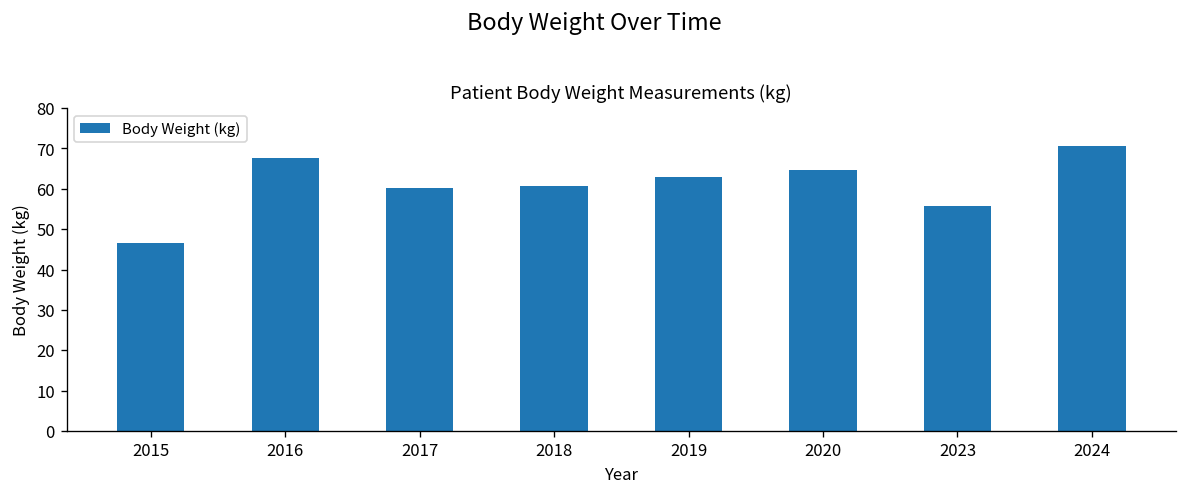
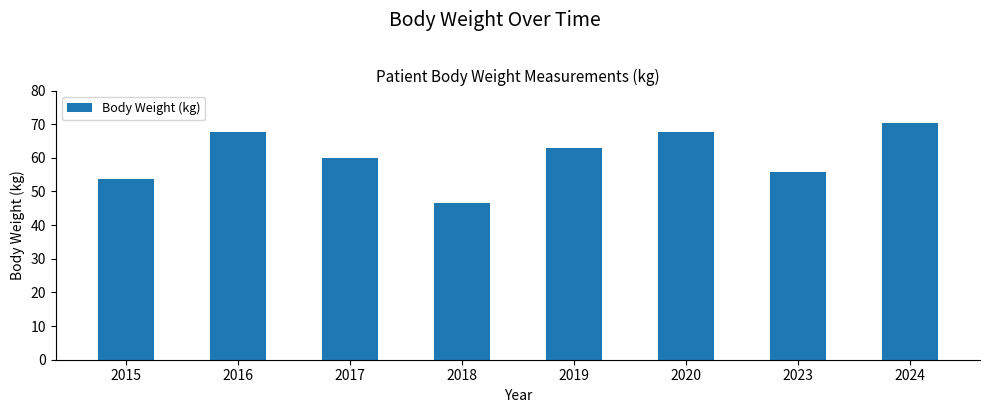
2015: 47 -> 54
2018: 61 -> 47
2020: 65 -> 68
